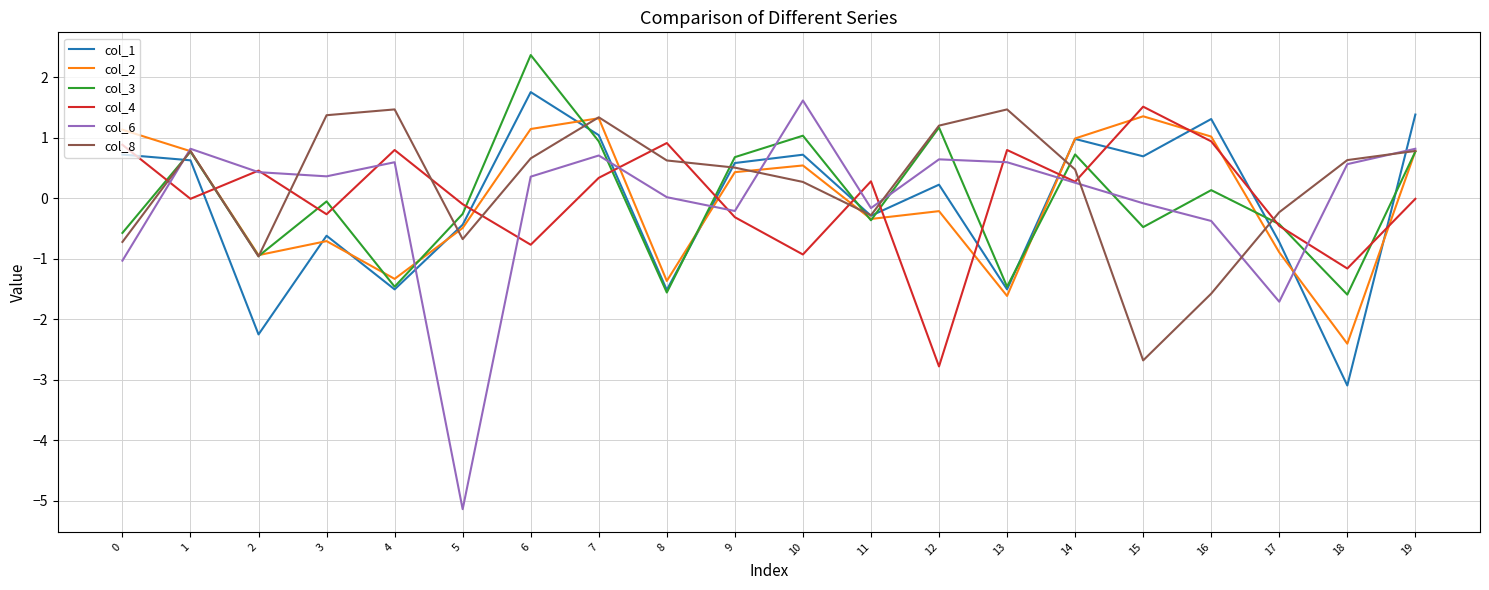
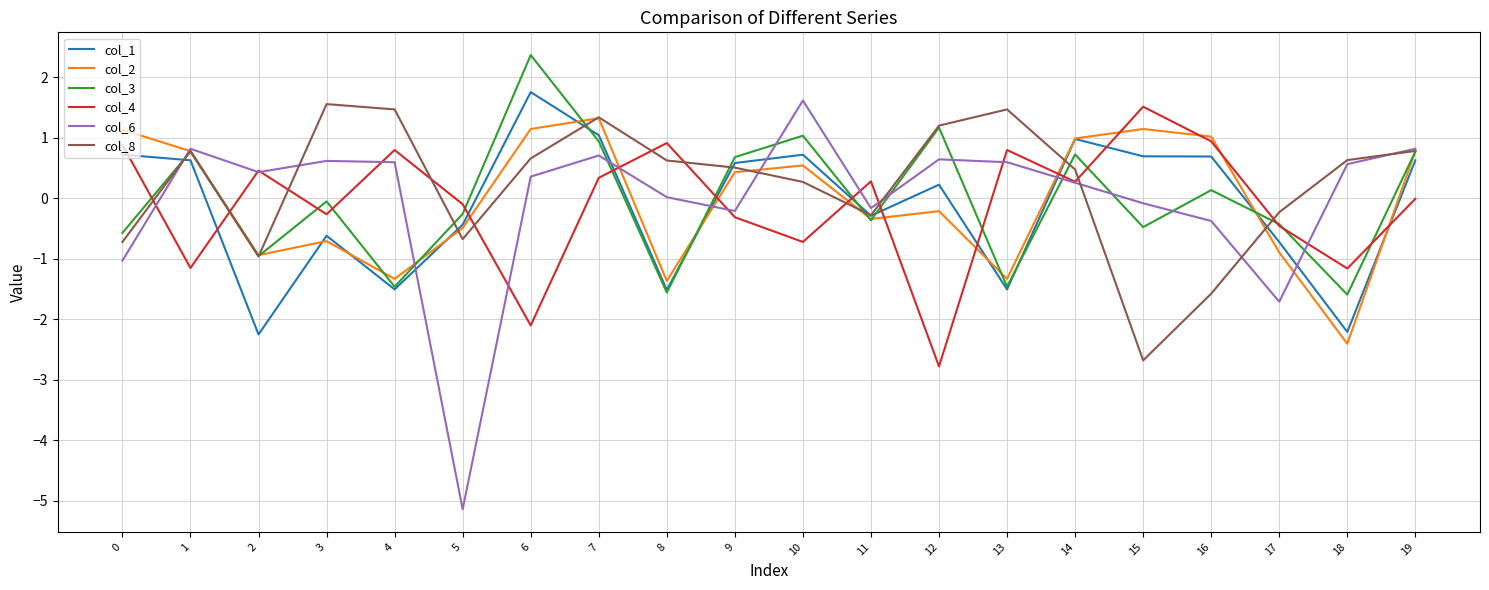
col_4, 1: 0.0 -> -1.2
col_6, 3: 0.4 -> 0.6
col_8, 3: 1.4 -> 1.6
col_4, 6: -0.8 -> -2.1
col_4, 10: -0.9 -> -0.7
col_2, 13: -1.6 -> -1.3
col_2, 15: 1.4 -> 1.1
col_1, 16: 1.3 -> 0.7
col_1, 18: -3.1 -> -2.2
col_1, 19: 1.4 -> 0.6
